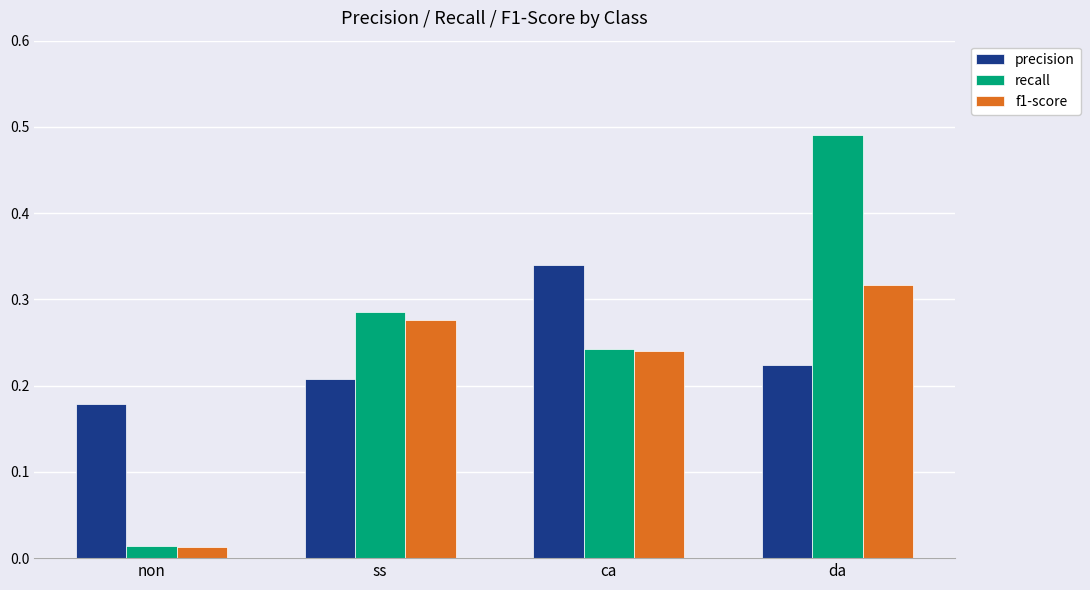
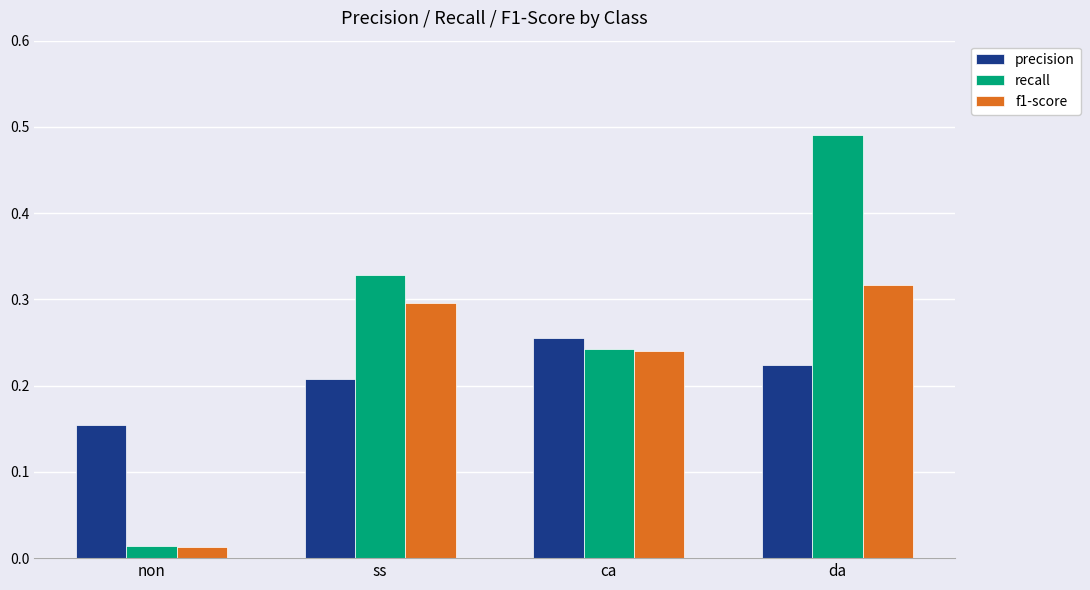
precision, non: 0.18 -> 0.15
recall, ss: 0.29 -> 0.33
f1-score, ss: 0.28 -> 0.30
precision, ca: 0.34 -> 0.26
